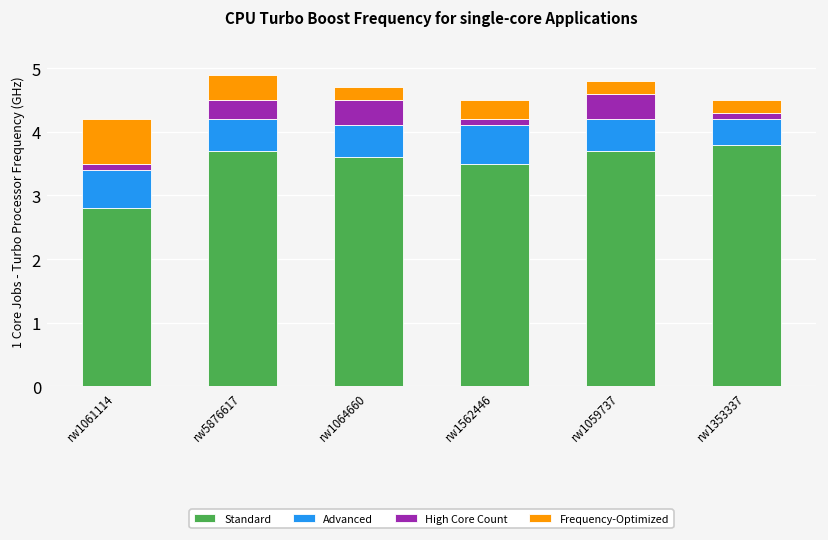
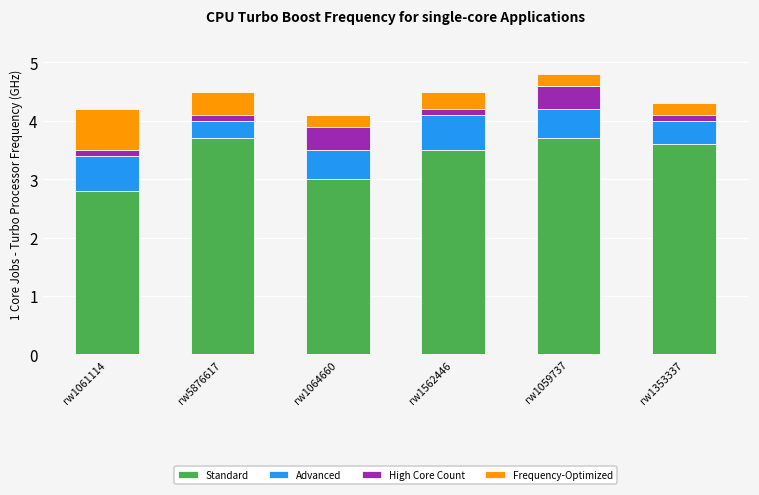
Advanced, rw5876617: 0.5 -> 0.3
High Core Count, rw5876617: 0.3 -> 0.1
Standard, rw1064660: 3.6 -> 3.0
Standard, rw1353337: 3.8 -> 3.6
